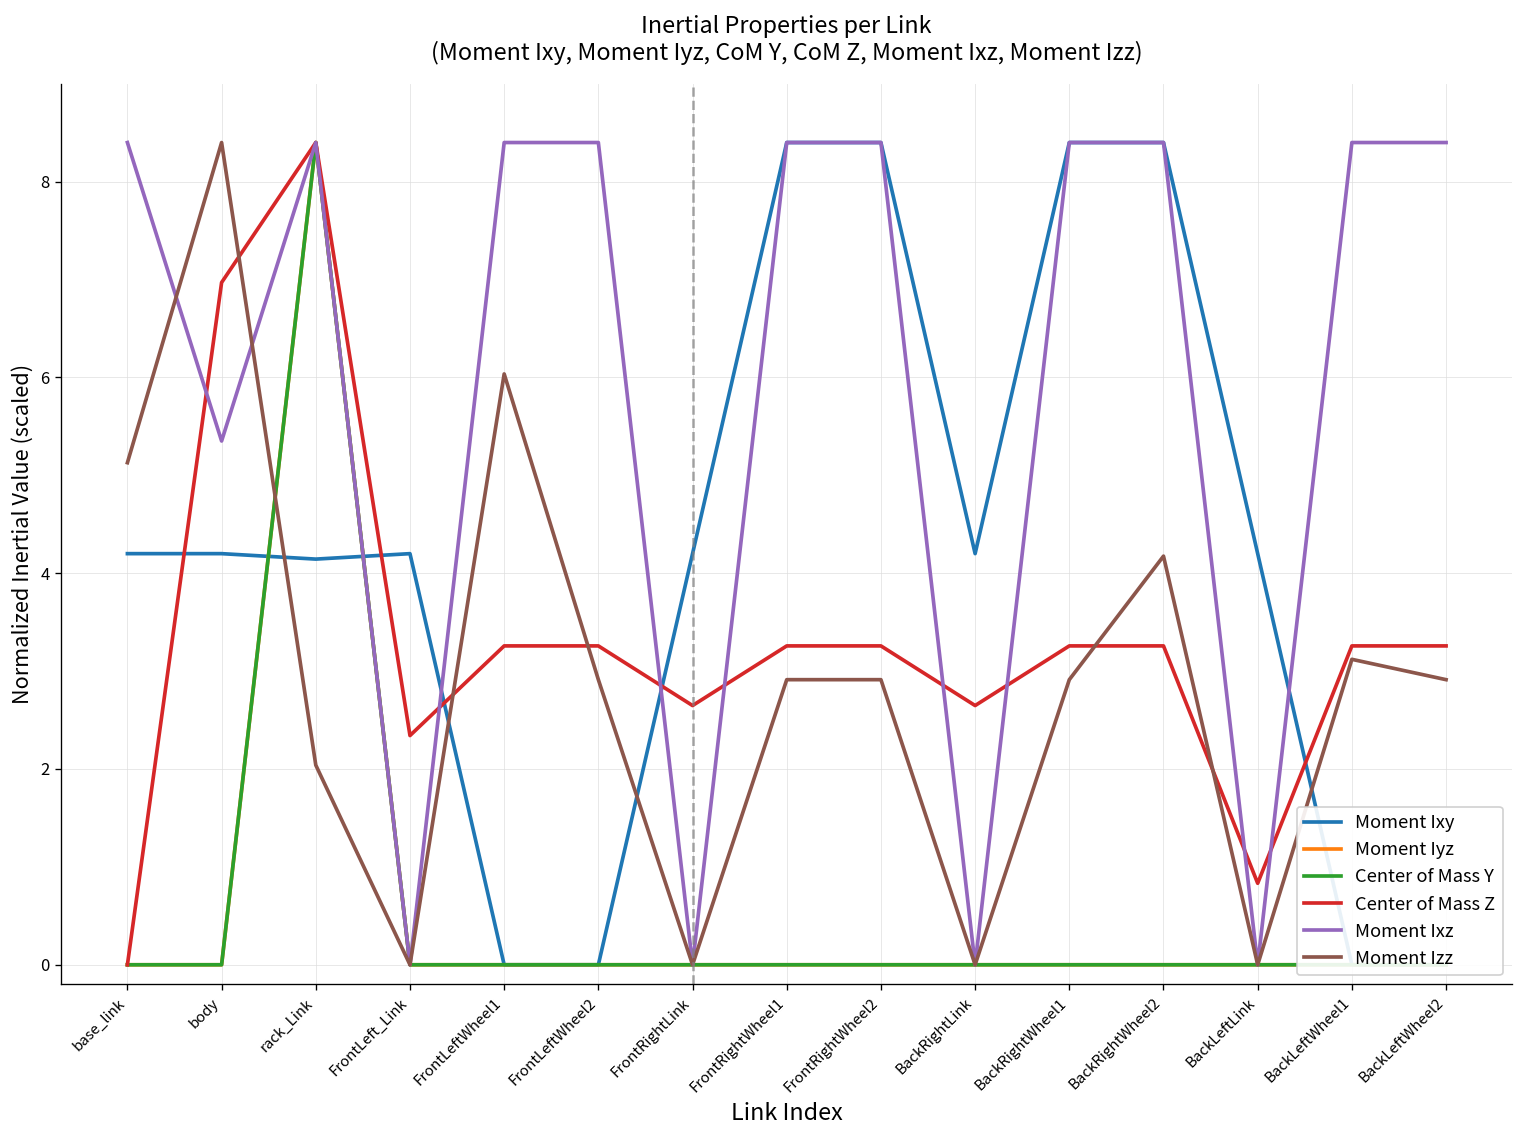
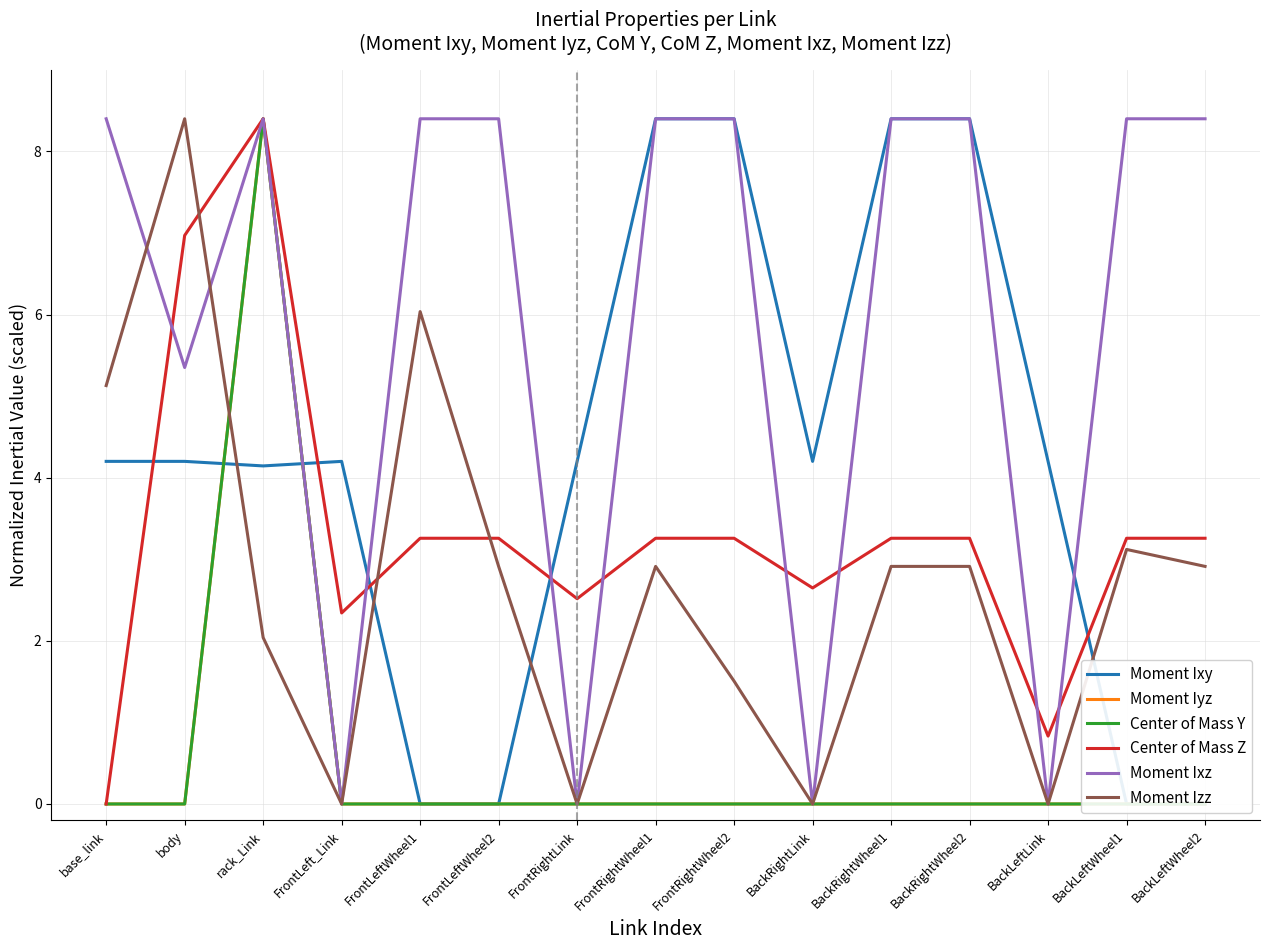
Center of Mass Z, FrontRightLink: 2.6 -> 2.5
Moment Izz, FrontRightWheel2: 2.9 -> 1.5
Moment Izz, BackRightWheel2: 4.2 -> 2.9
